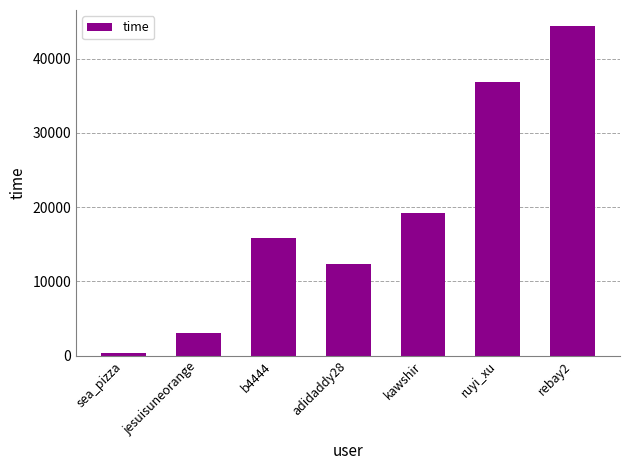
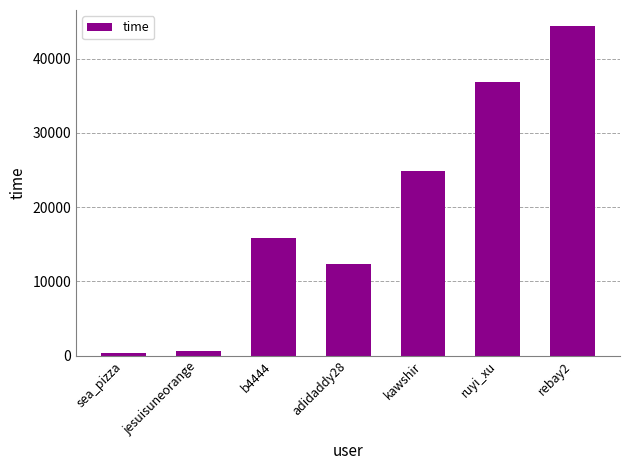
jesuisuneorange: 3000 -> 1000
kawshir: 19000 -> 25000
